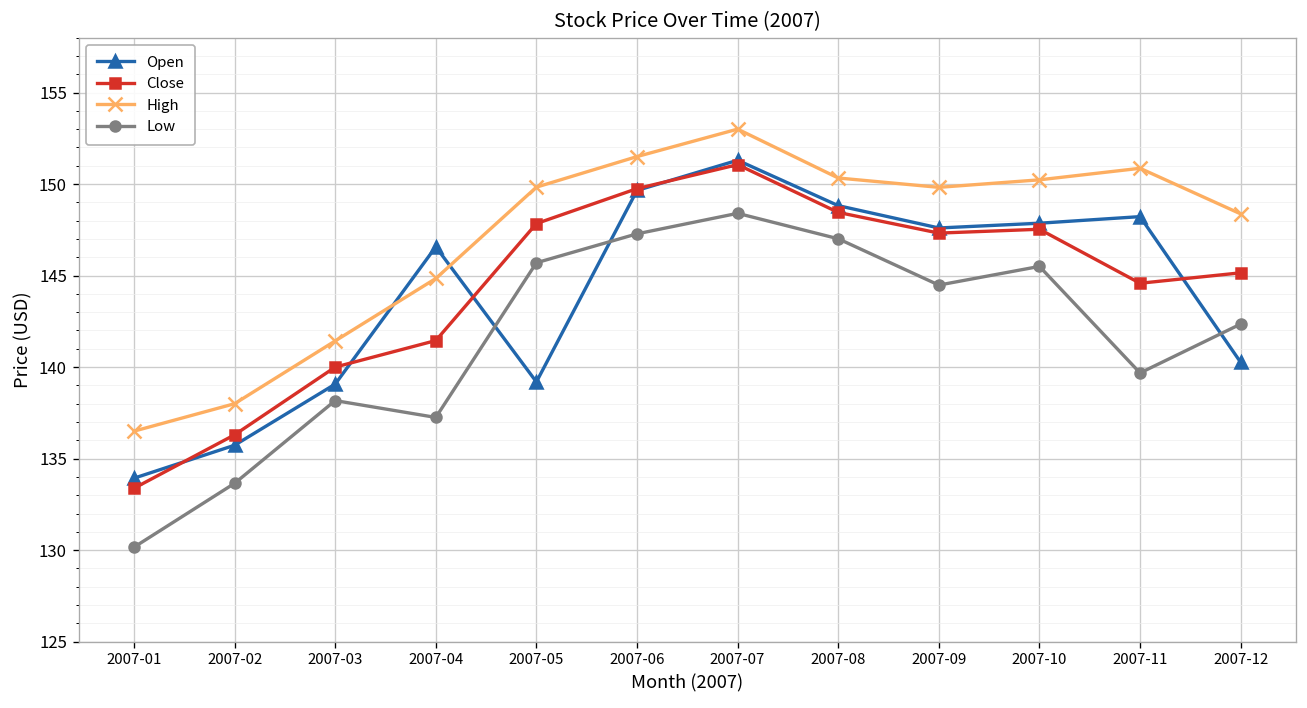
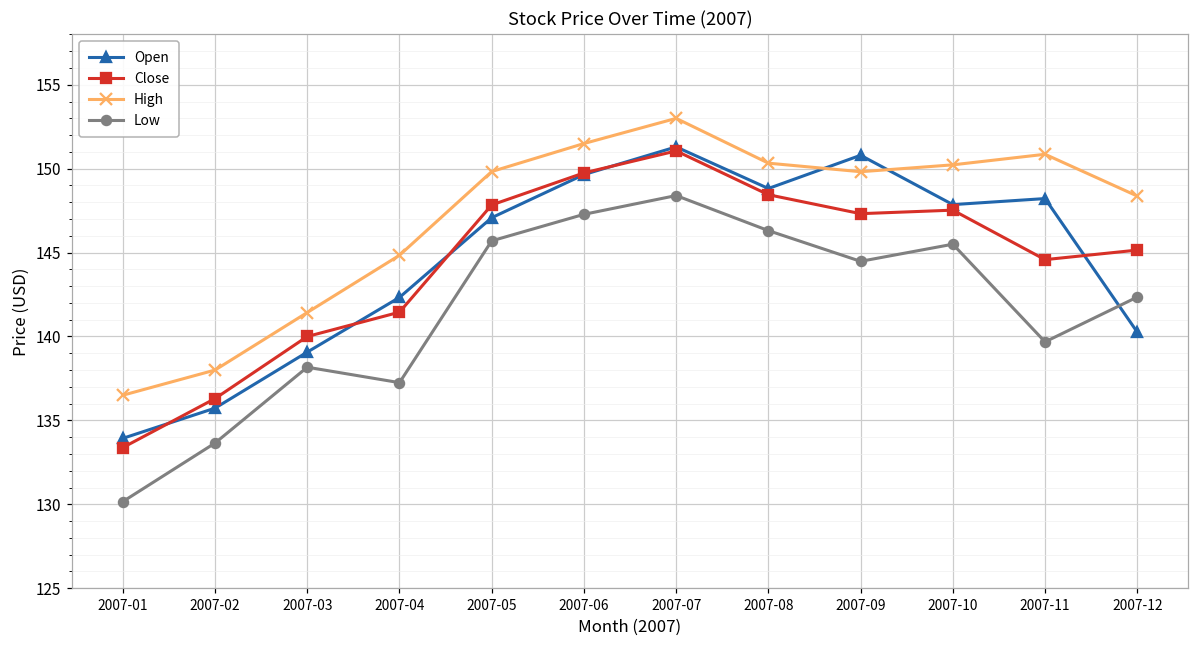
Open, 2007-04: 146.6 -> 142.3
Open, 2007-05: 139.2 -> 147.1
Low, 2007-08: 147.0 -> 146.3
Open, 2007-09: 147.6 -> 150.8
